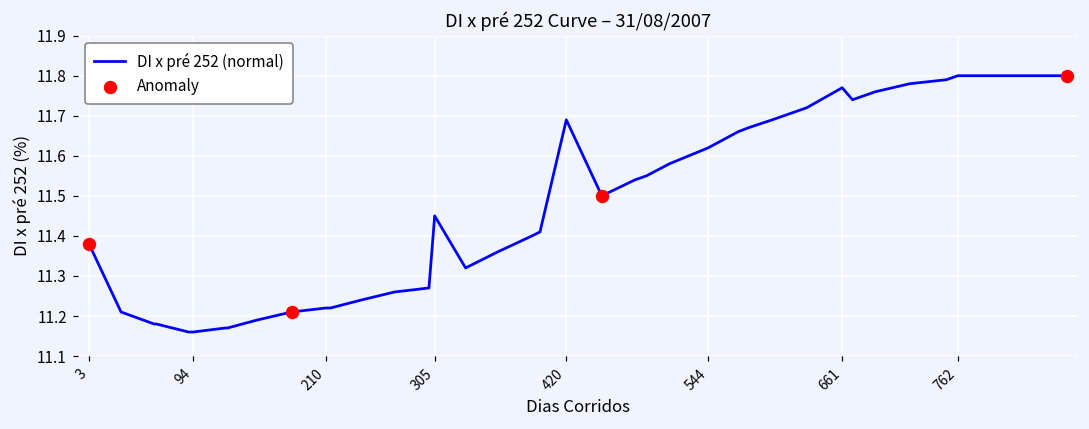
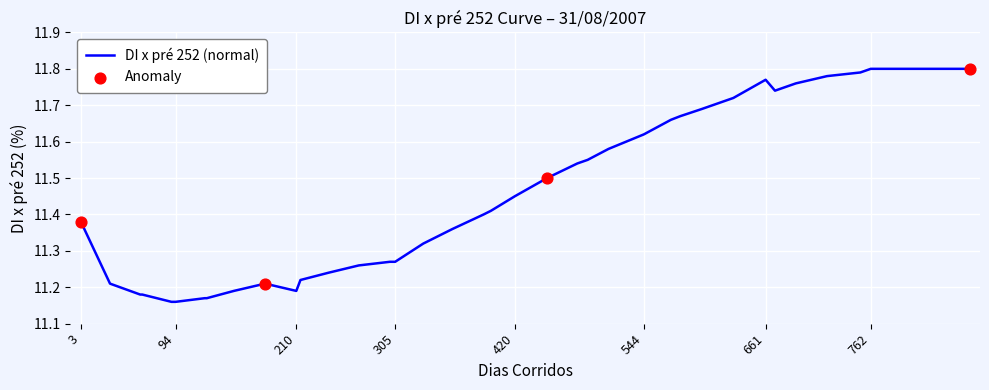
DI x pré 252 (normal), 210: 11.22 -> 11.19
DI x pré 252 (normal), 305: 11.45 -> 11.27
DI x pré 252 (normal), 420: 11.69 -> 11.45
